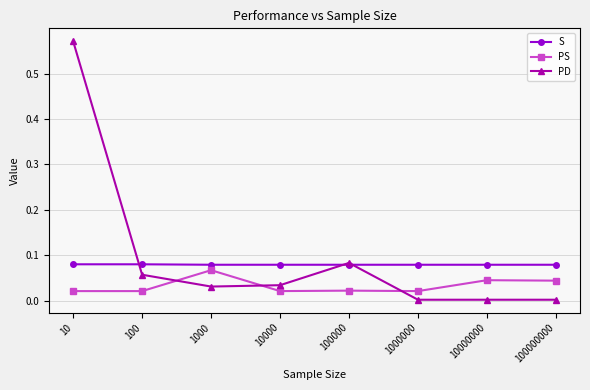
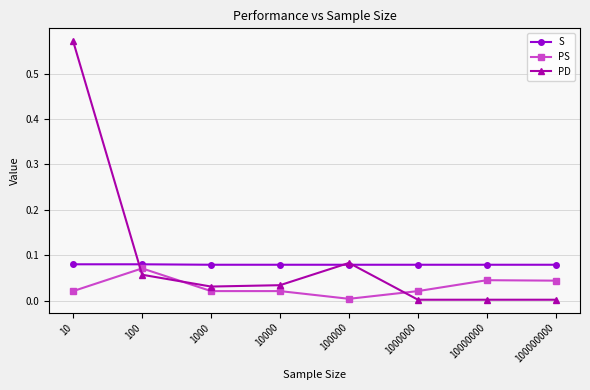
PS, 100: 0.02 -> 0.07
PS, 1000: 0.07 -> 0.02
PS, 100000: 0.02 -> 0.00
